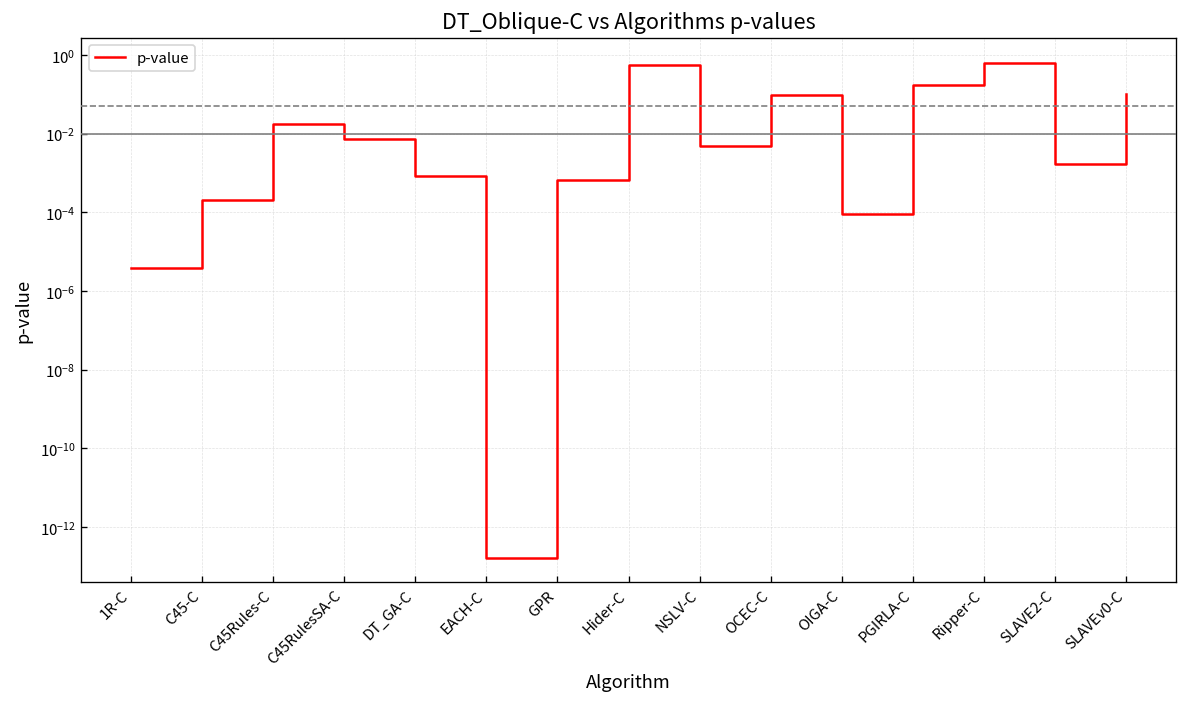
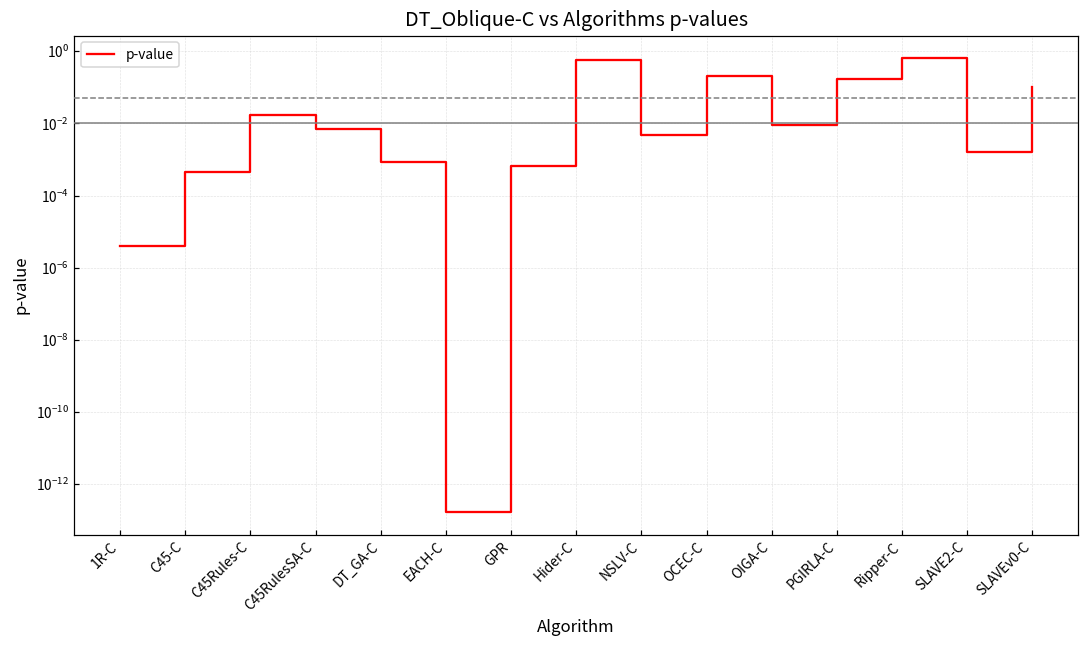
C45-C: 0.0002 -> 0.0005
OCEC-C: 0.10 -> 0.2
OIGA-C: 0.00009 -> 0.009
